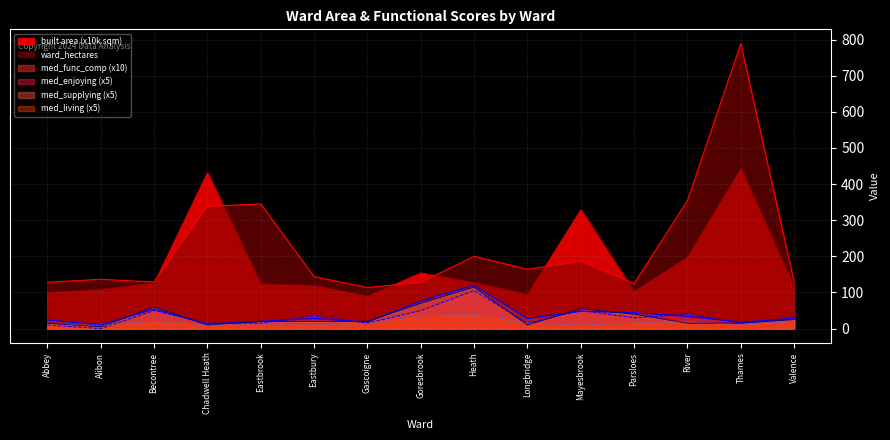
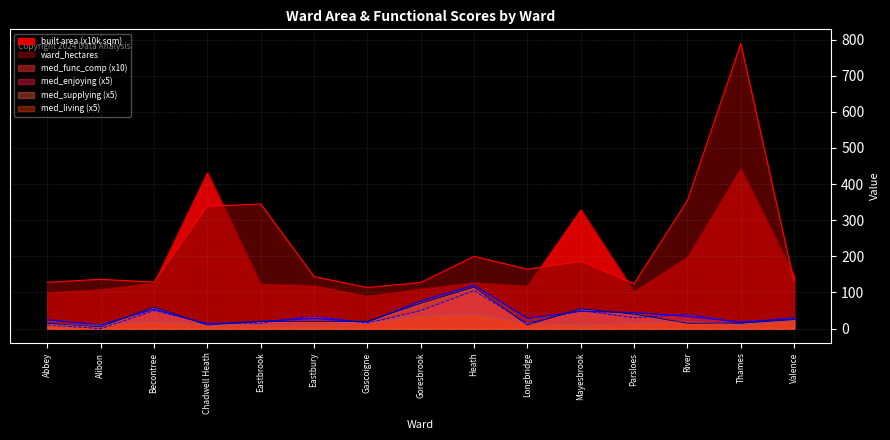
built area (x10k sqm), Goresbrook: 150 -> 110
built area (x10k sqm), Longbridge: 90 -> 120
built area (x10k sqm), Valence: 110 -> 150
